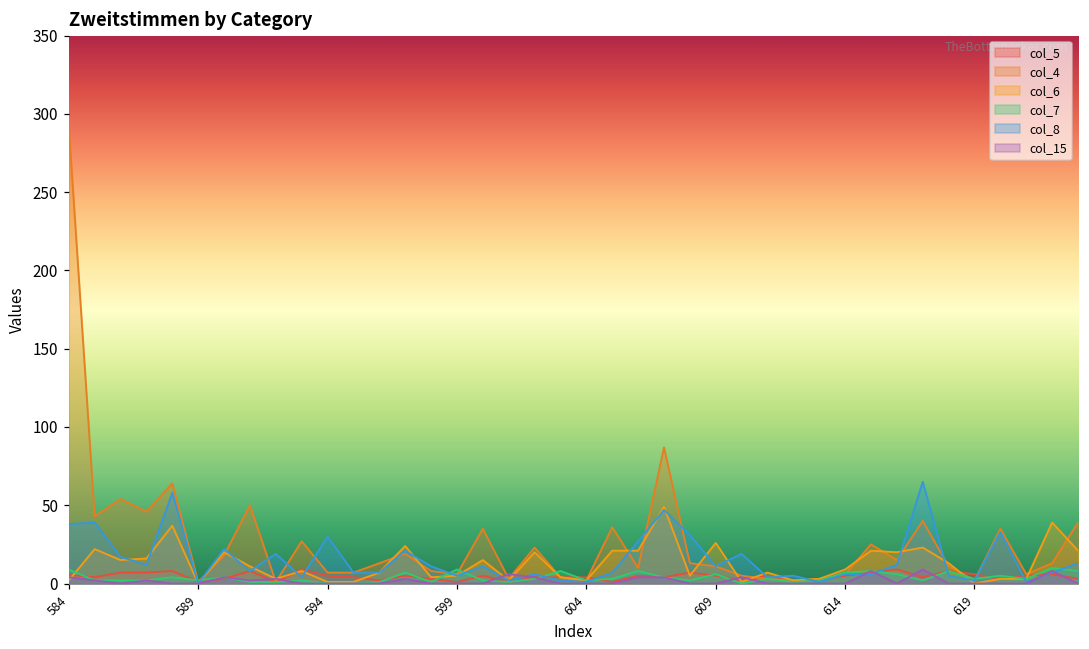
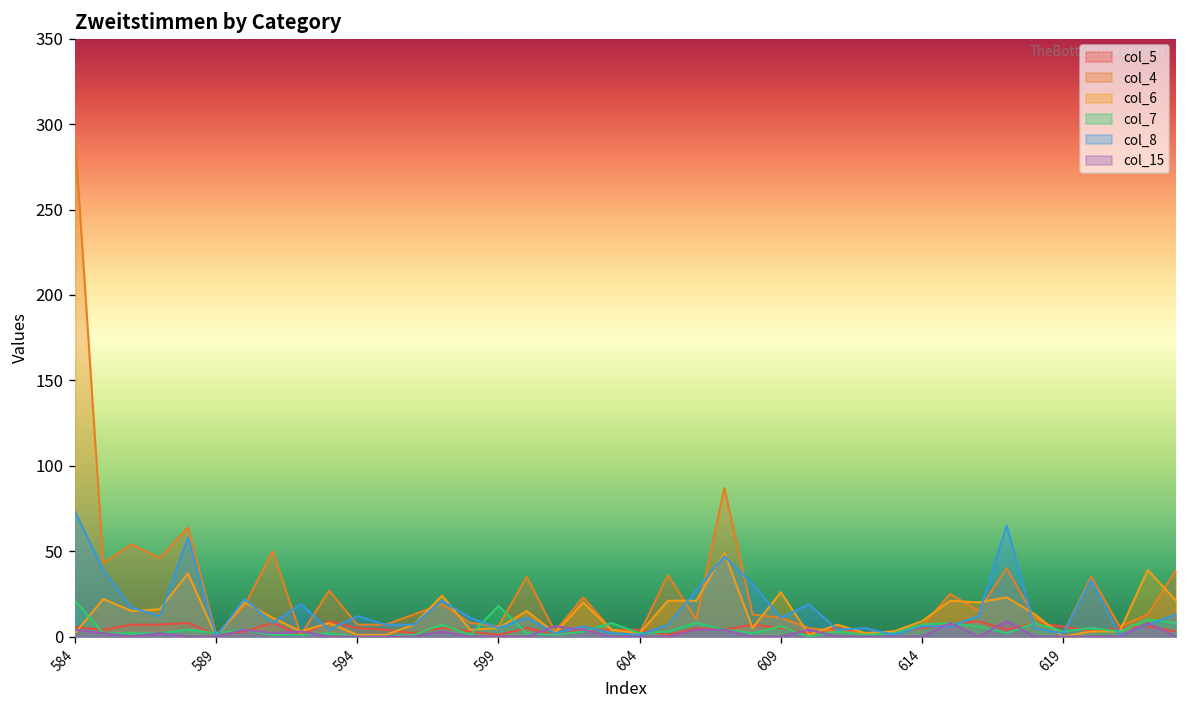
col_7, 584: 9 -> 21
col_8, 584: 38 -> 73
col_8, 594: 30 -> 12
col_7, 599: 9 -> 18
